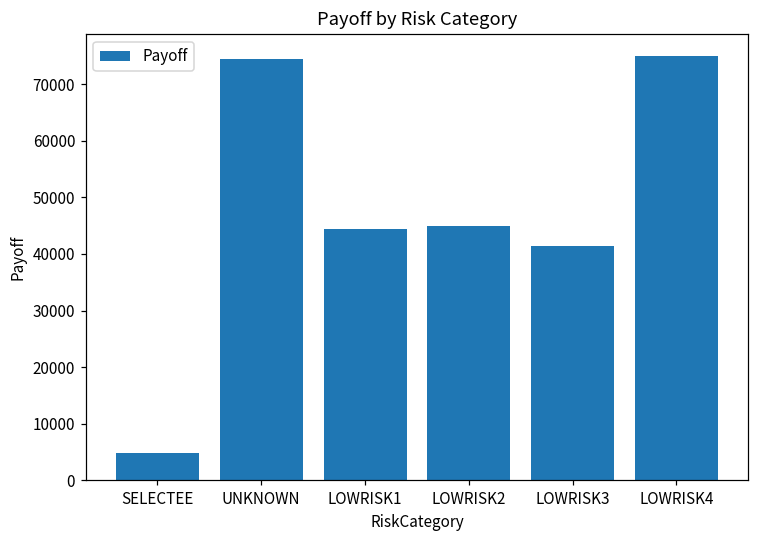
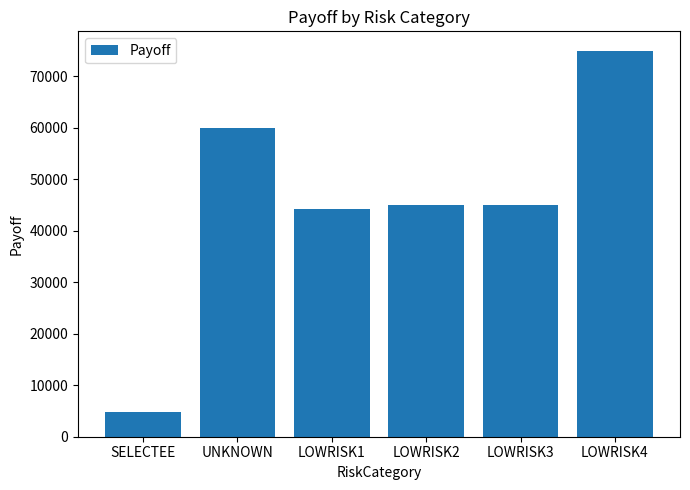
UNKNOWN: 74000 -> 60000
LOWRISK3: 41000 -> 45000
